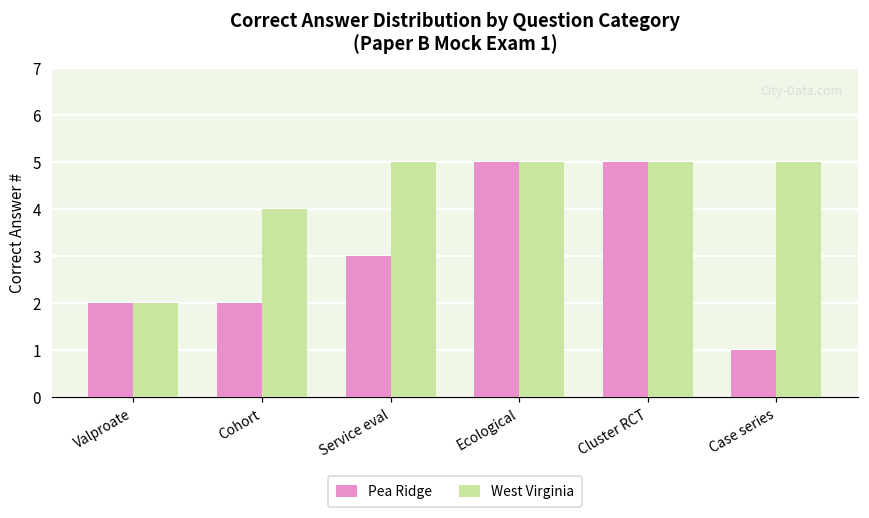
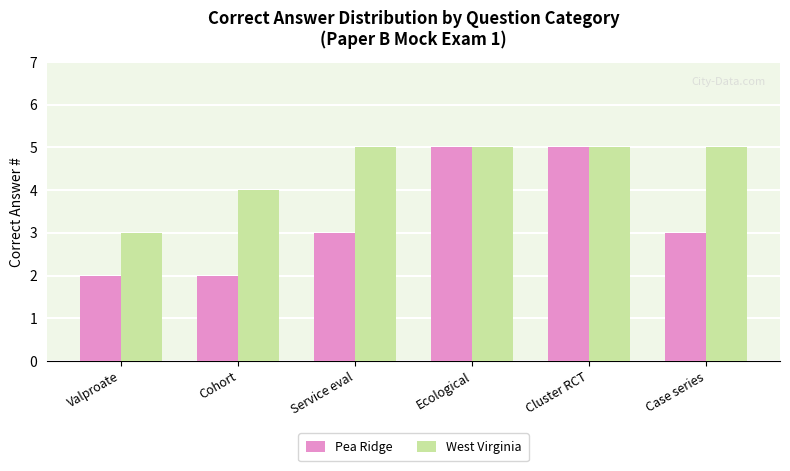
West Virginia, Valproate: 2 -> 3
Pea Ridge, Case series: 1 -> 3
